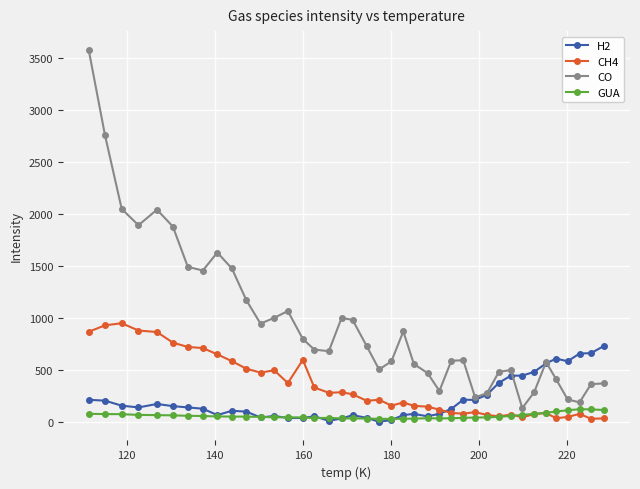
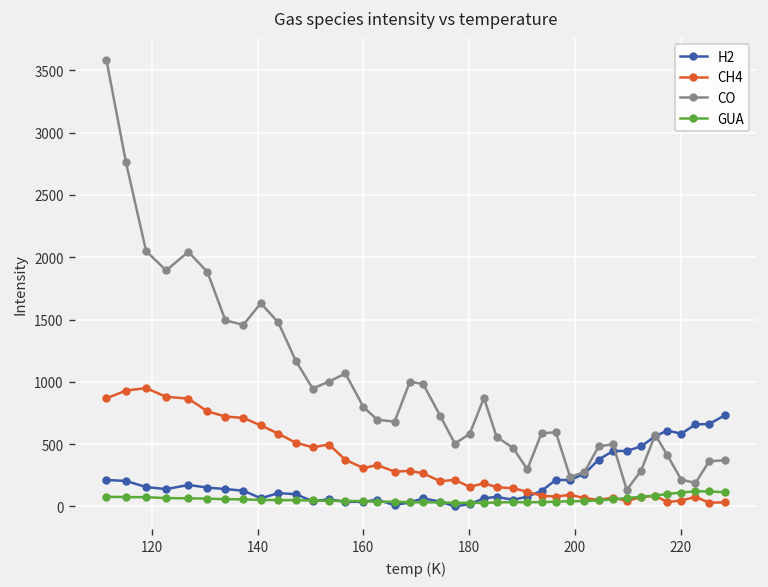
CH4, 160: 600 -> 310
